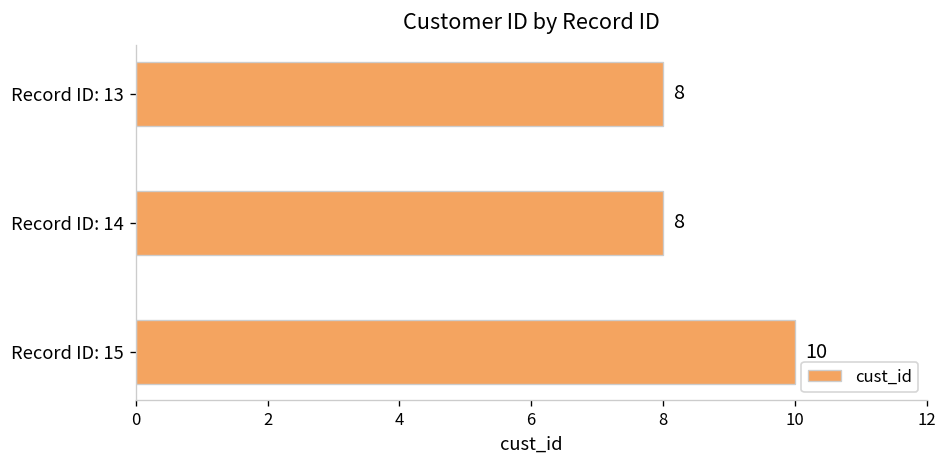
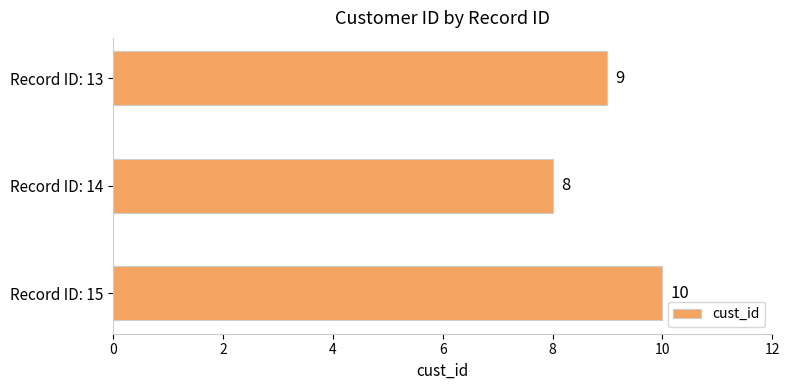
Record ID: 13: 8 -> 9
